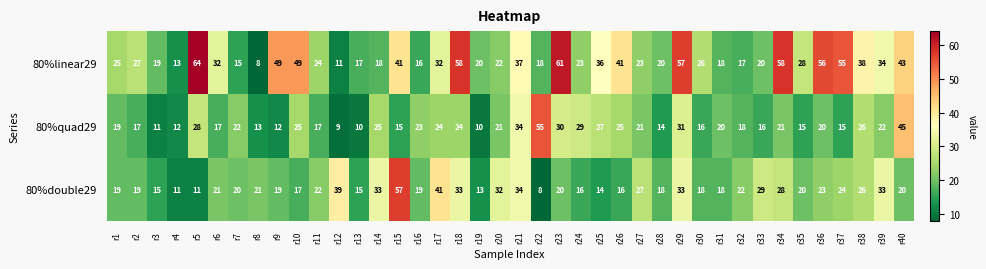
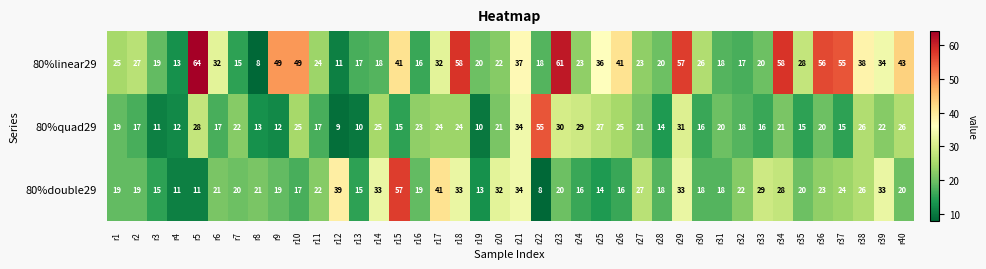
80%quad29, r40: 45 -> 26
